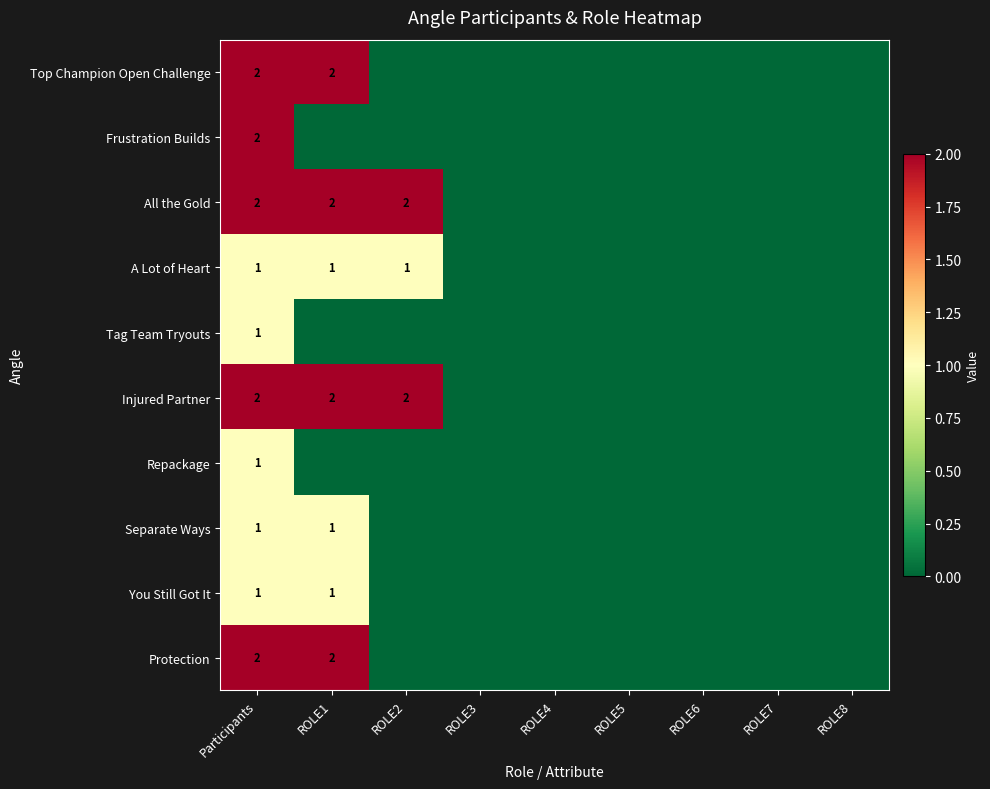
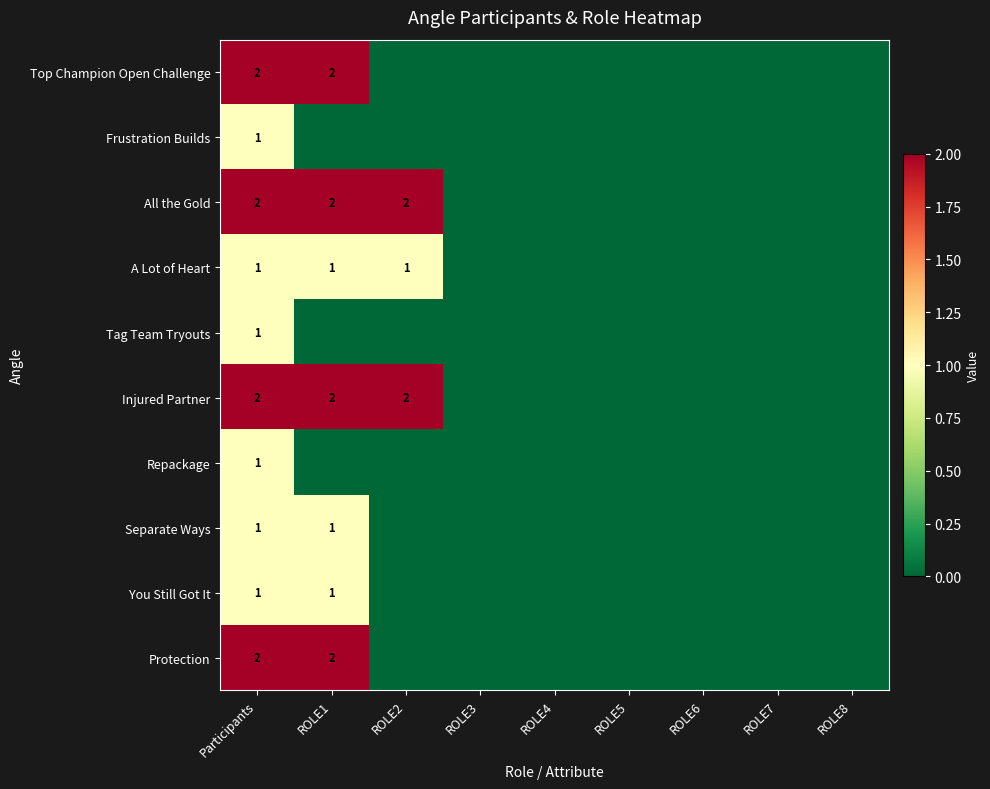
Frustration Builds, Participants: 2 -> 1
